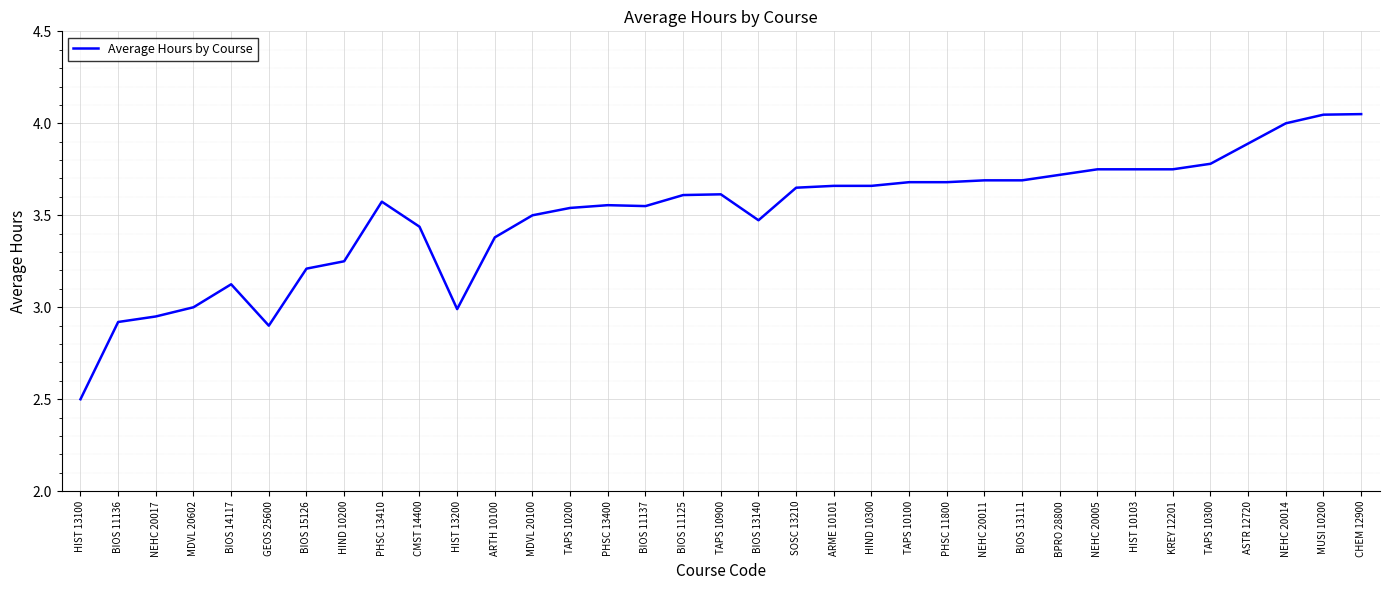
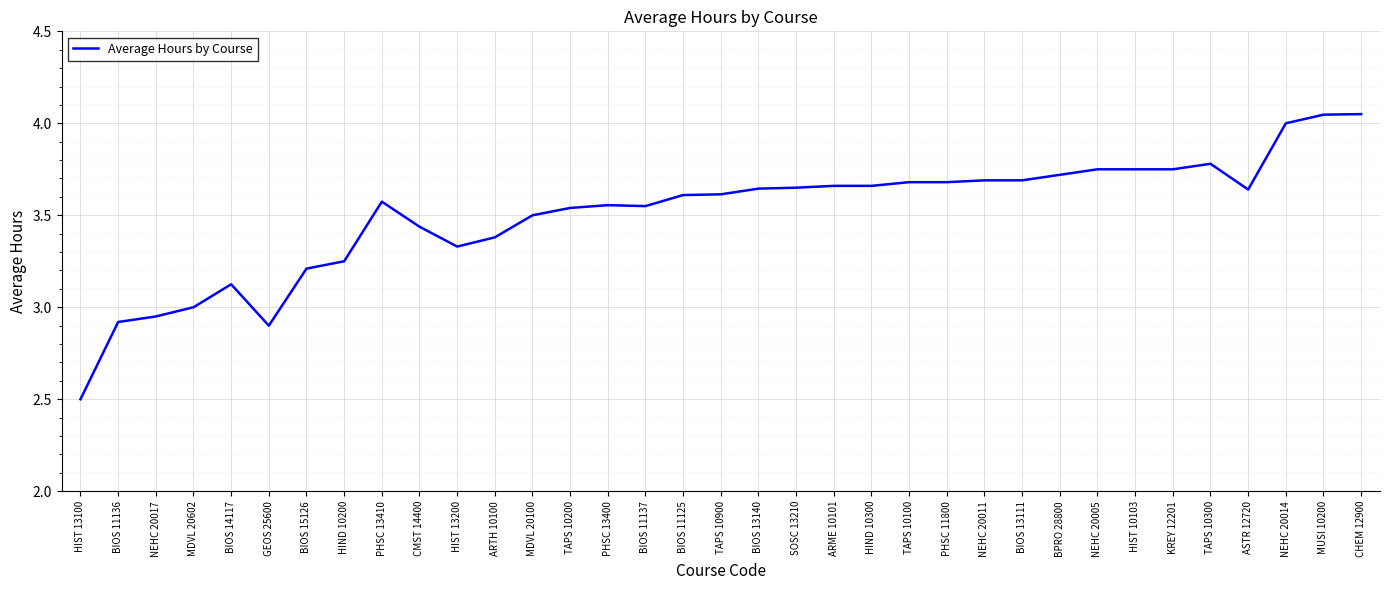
HIST 13200: 2.99 -> 3.33
BIOS 13140: 3.47 -> 3.65
ASTR 12720: 3.89 -> 3.64
